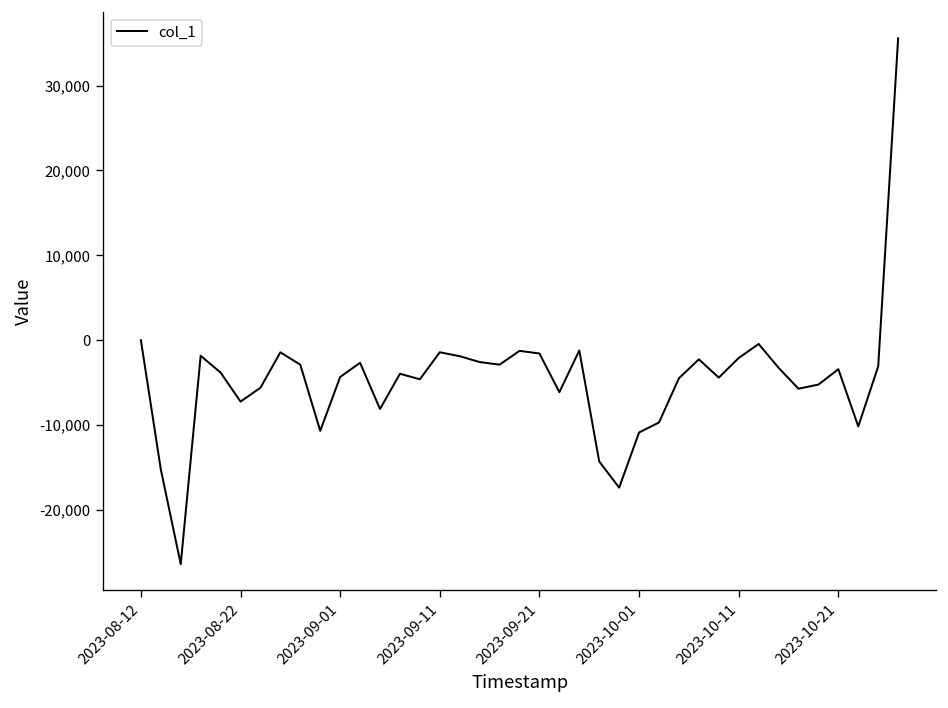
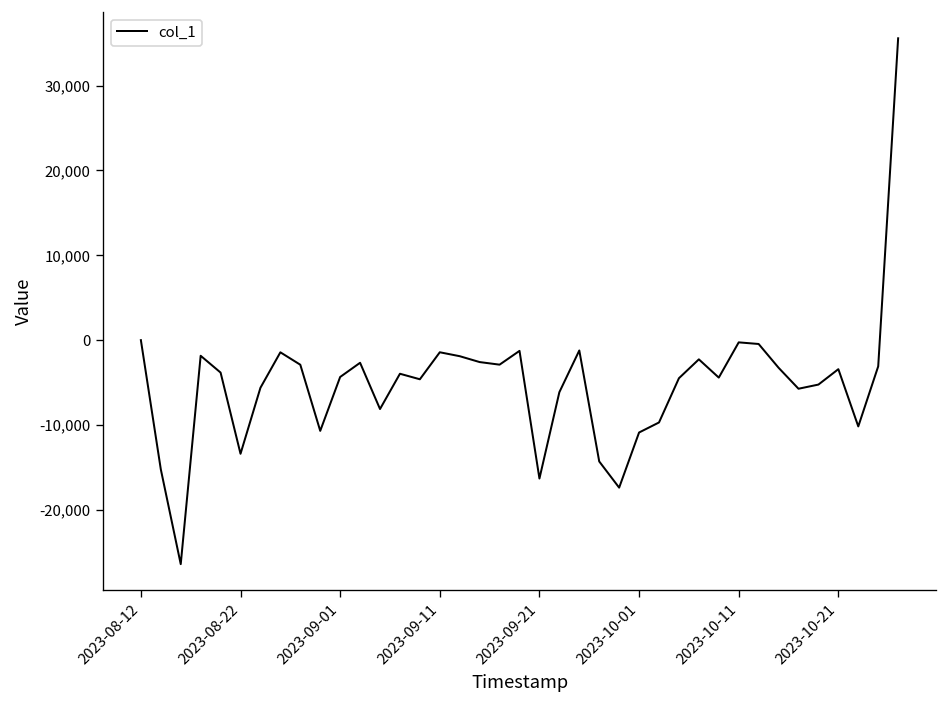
2023-08-22: -7,000 -> -13,000
2023-09-21: -2,000 -> -16,000
2023-10-11: -2,000 -> 0
